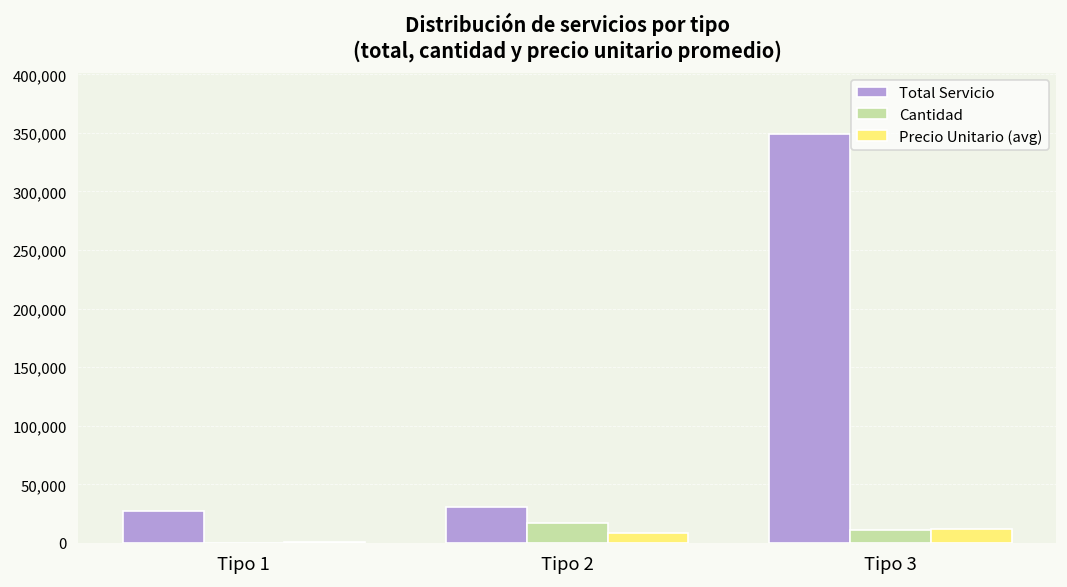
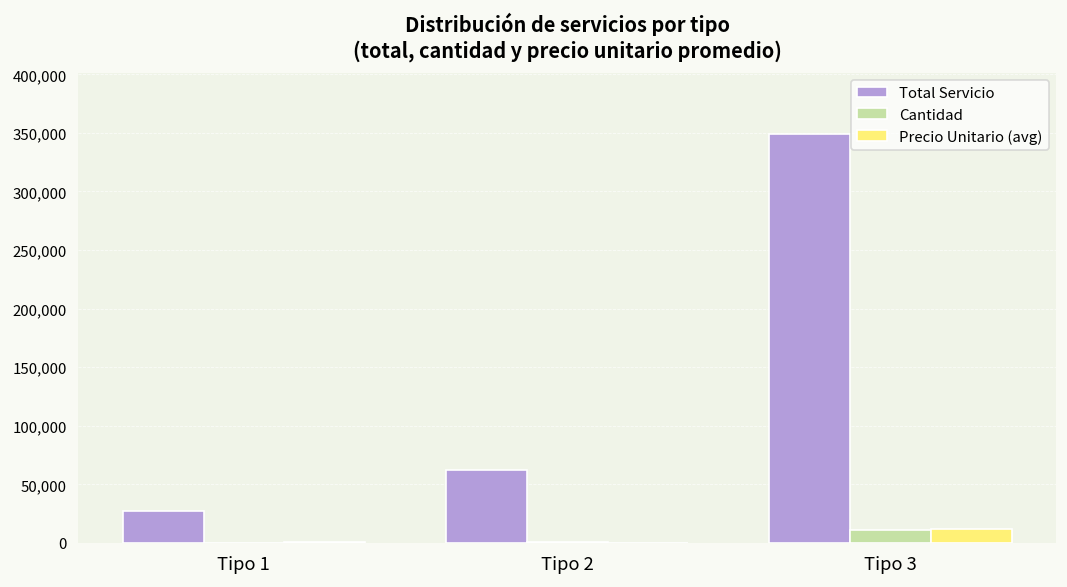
Total Servicio, Tipo 2: 30,000 -> 60,000
Cantidad, Tipo 2: 20,000 -> 0
Precio Unitario (avg), Tipo 2: 10,000 -> 0
